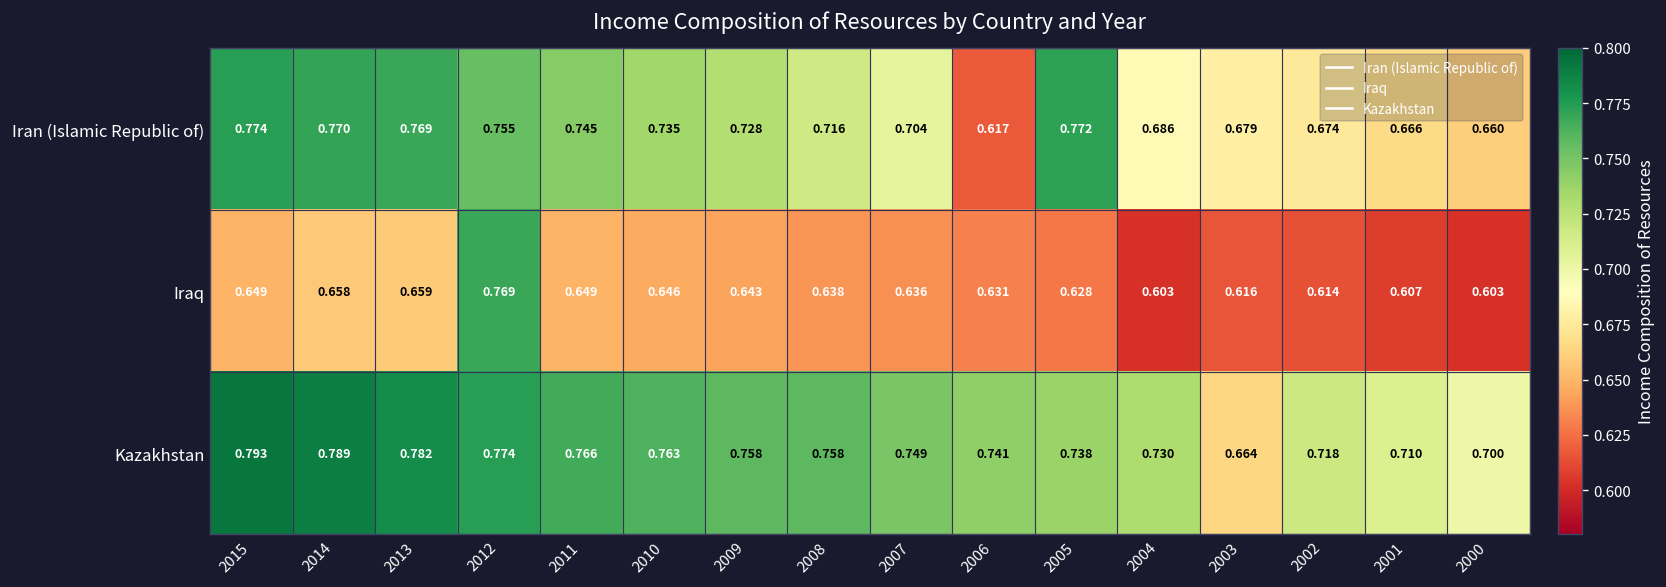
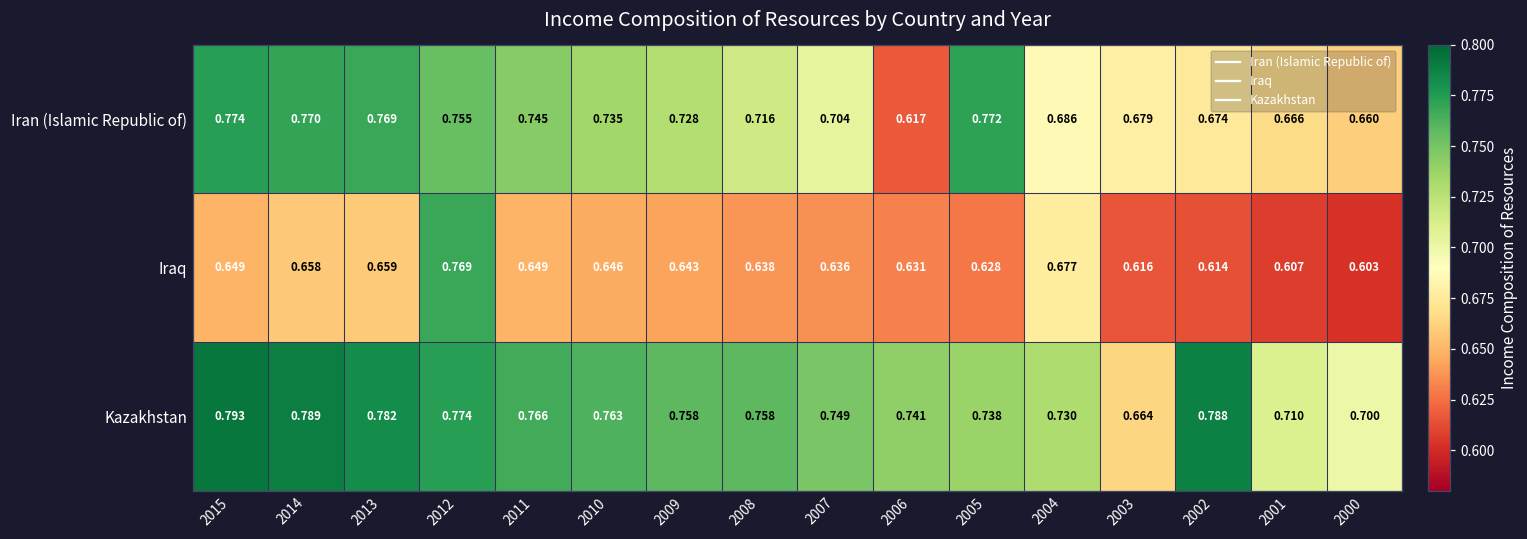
Iraq, 2004: 0.603 -> 0.677
Kazakhstan, 2002: 0.718 -> 0.788
